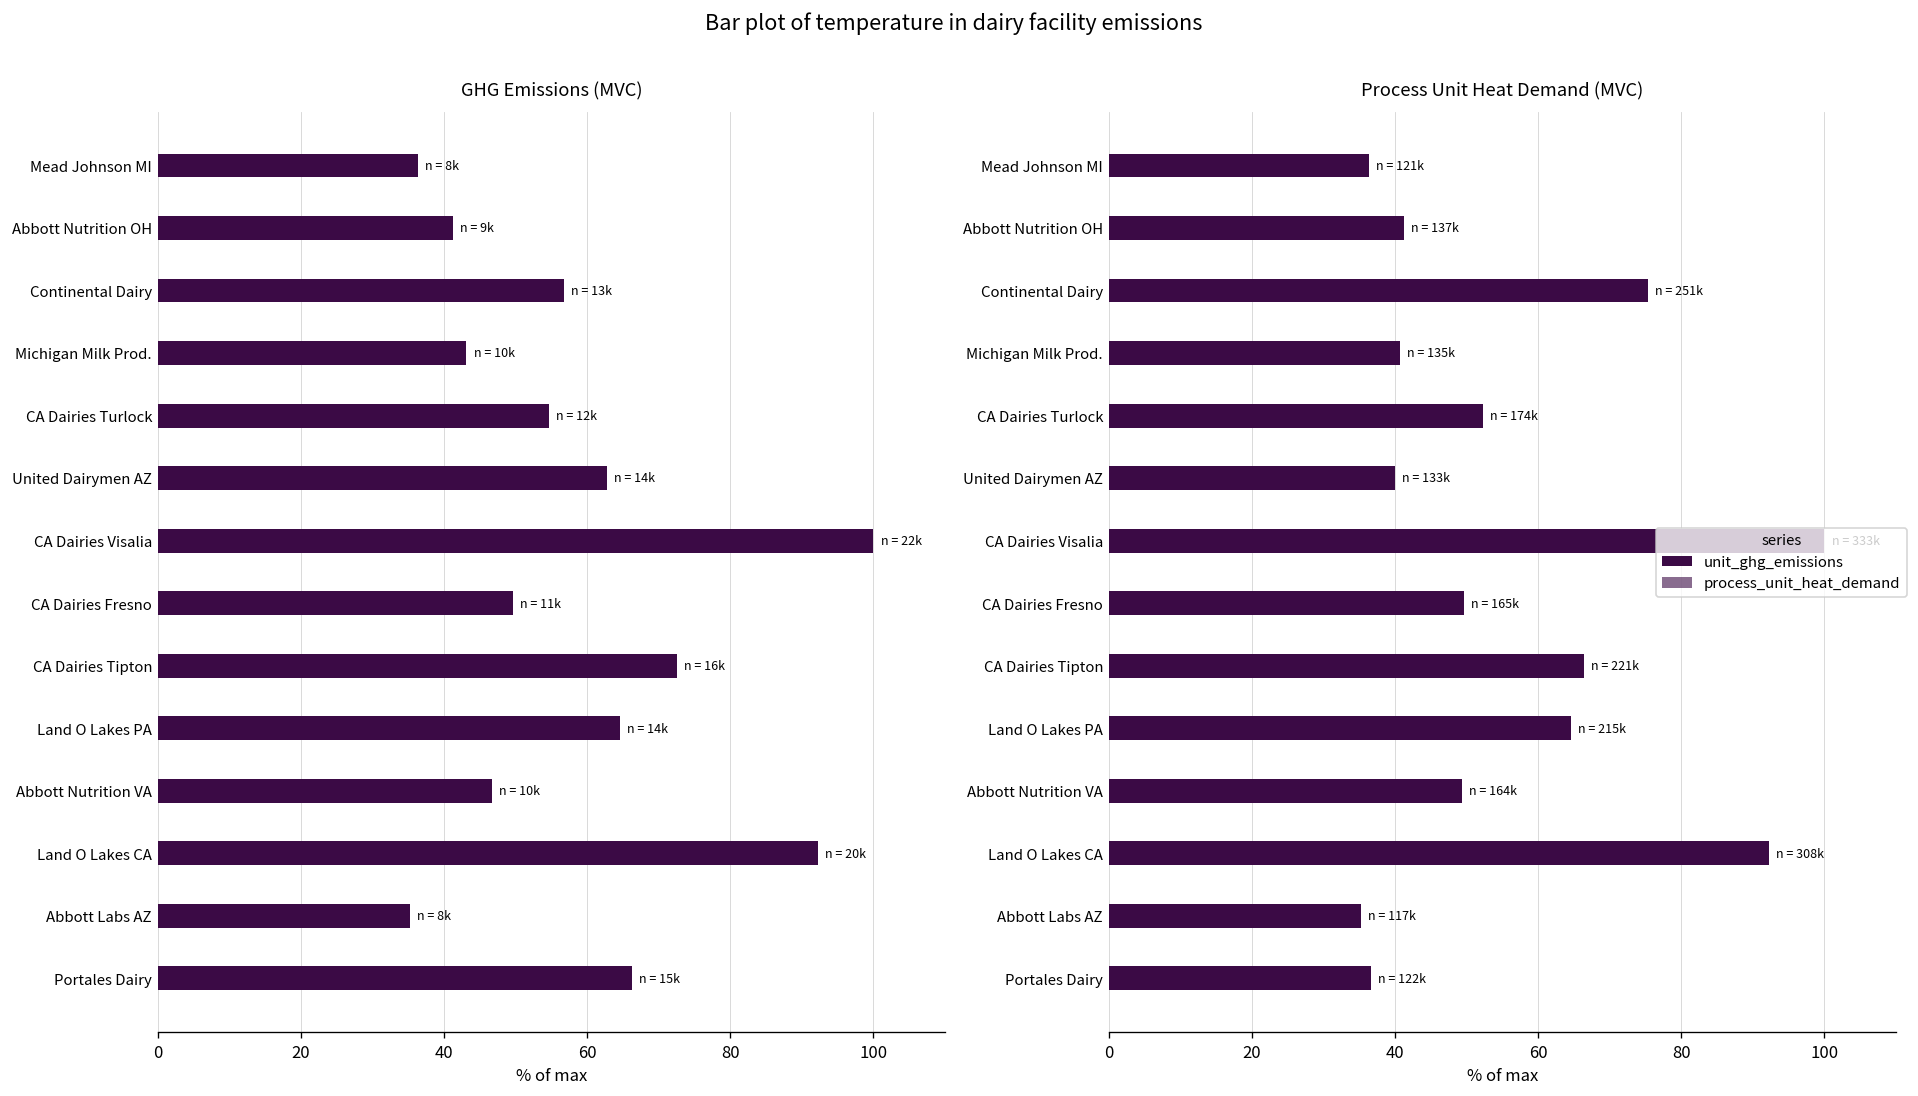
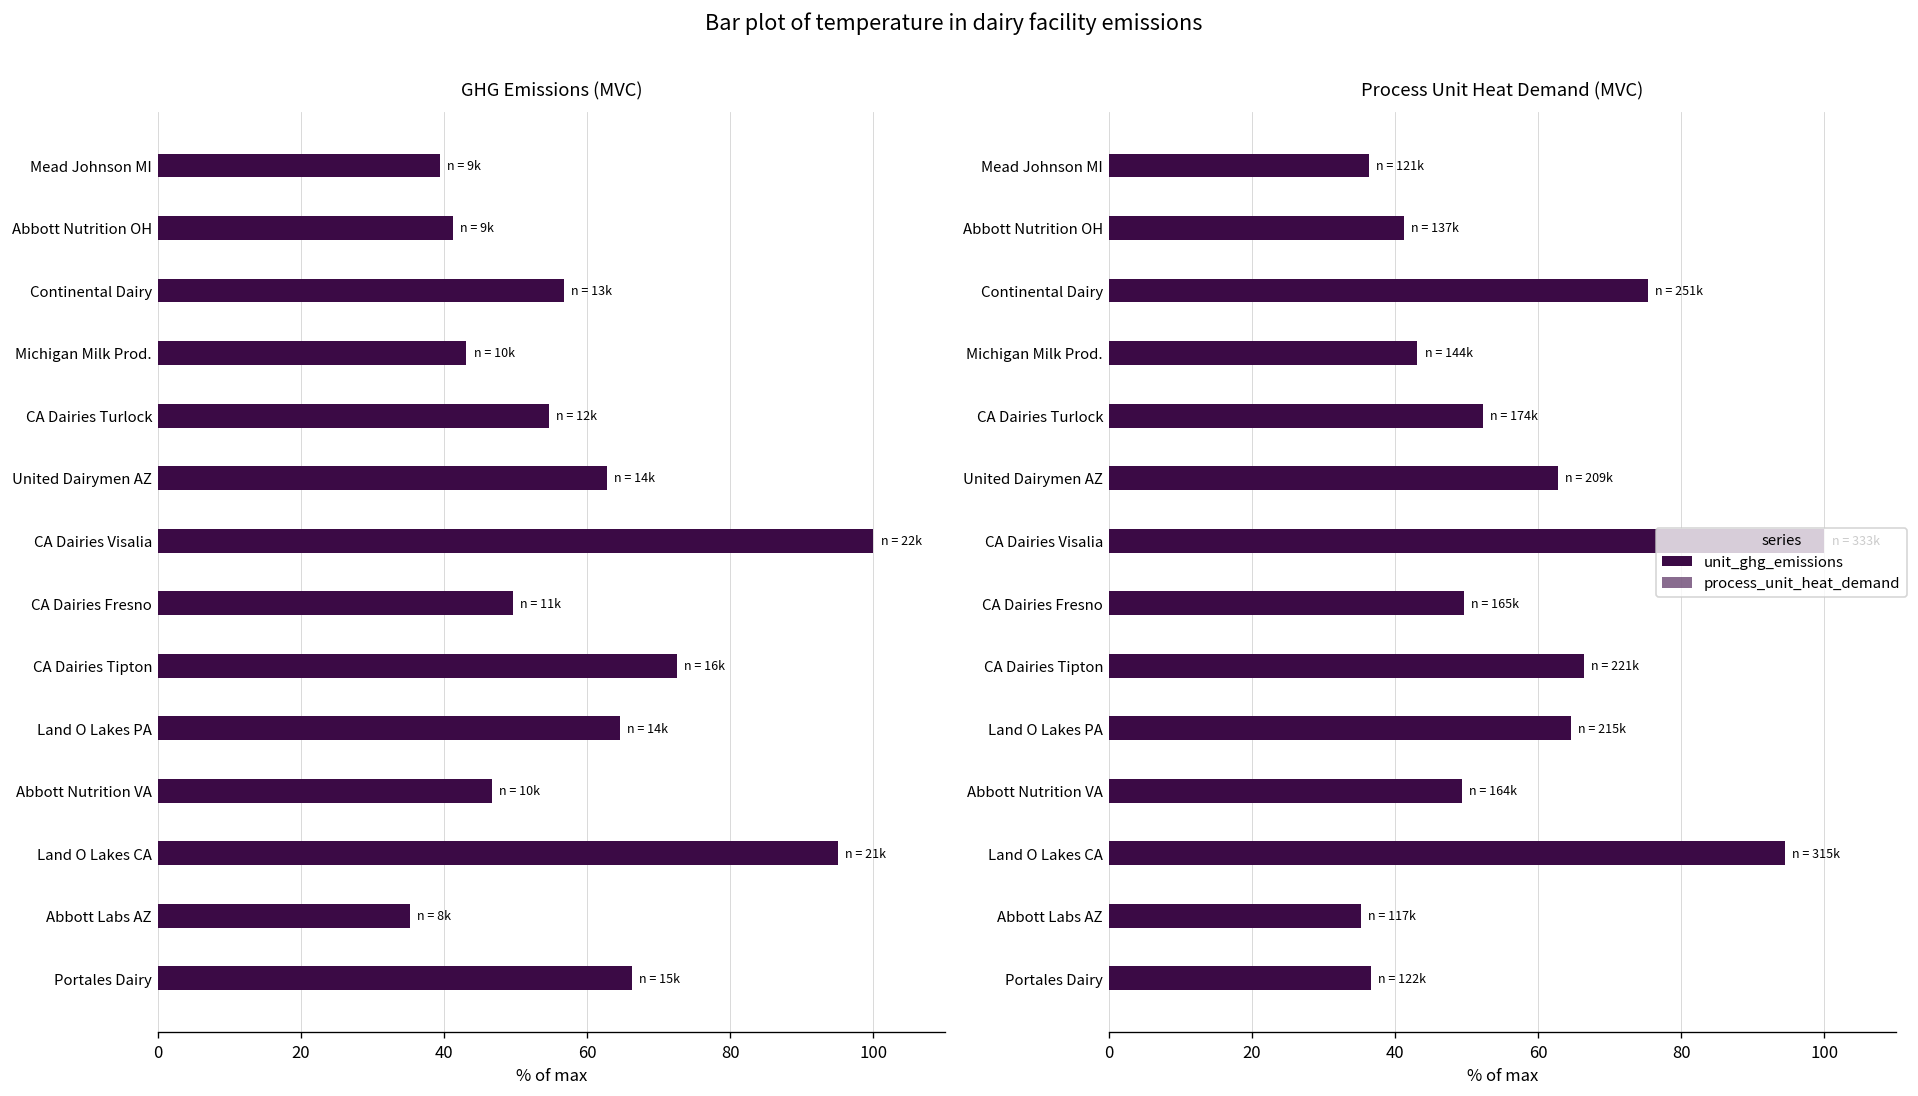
GHG Emissions (MVC), Mead Johnson MI: 8k -> 9k
GHG Emissions (MVC), Land O Lakes CA: 20k -> 21k
Process Unit Heat Demand (MVC), Michigan Milk Prod.: 135k -> 144k
Process Unit Heat Demand (MVC), United Dairymen AZ: 133k -> 209k
Process Unit Heat Demand (MVC), Land O Lakes CA: 308k -> 315k
